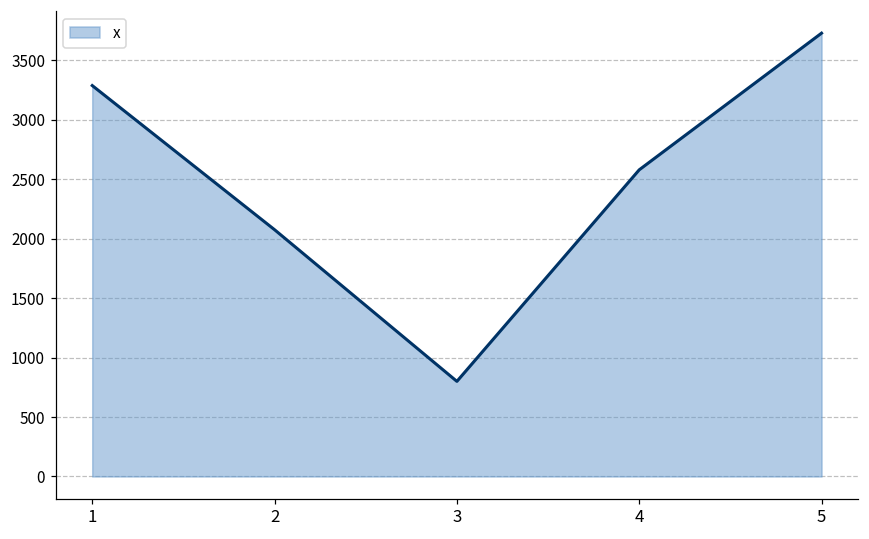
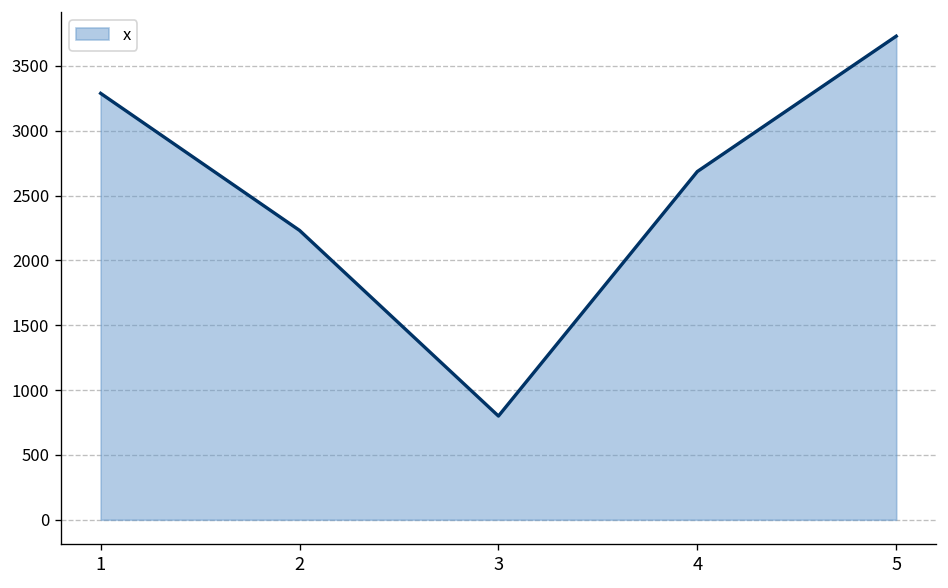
2: 2080 -> 2230
4: 2580 -> 2690
